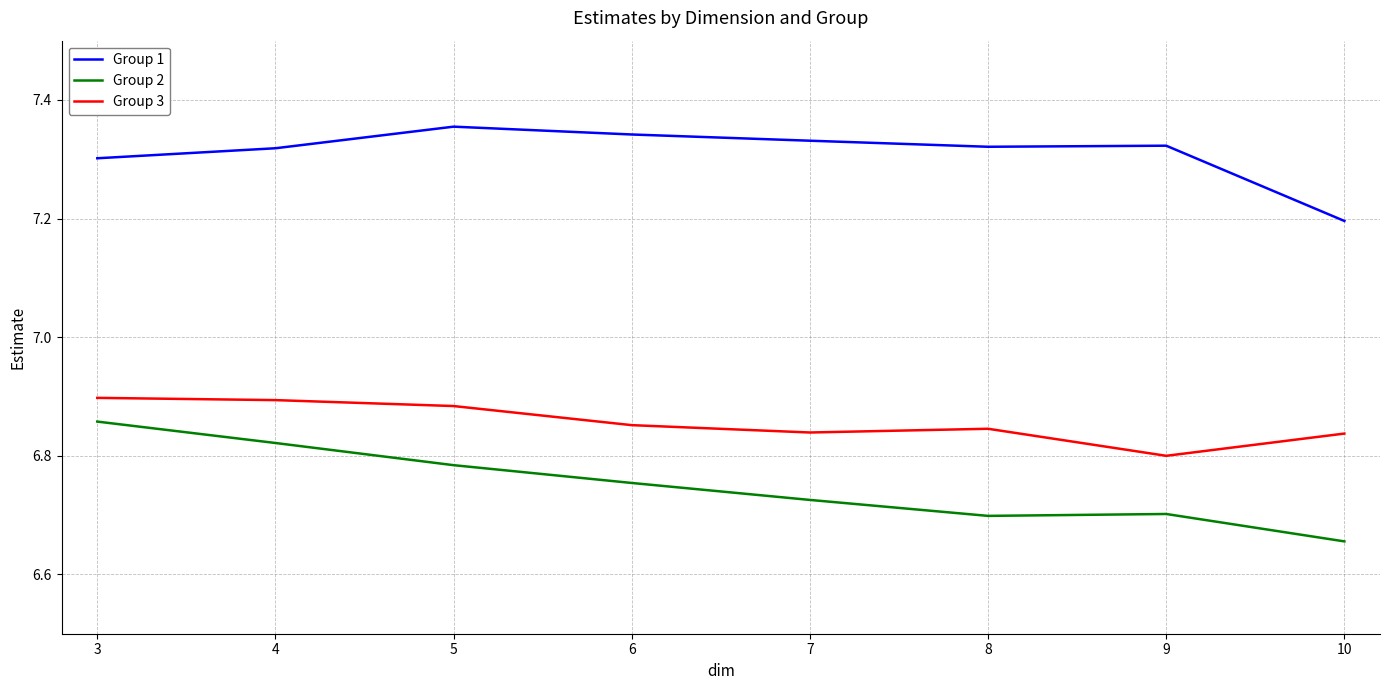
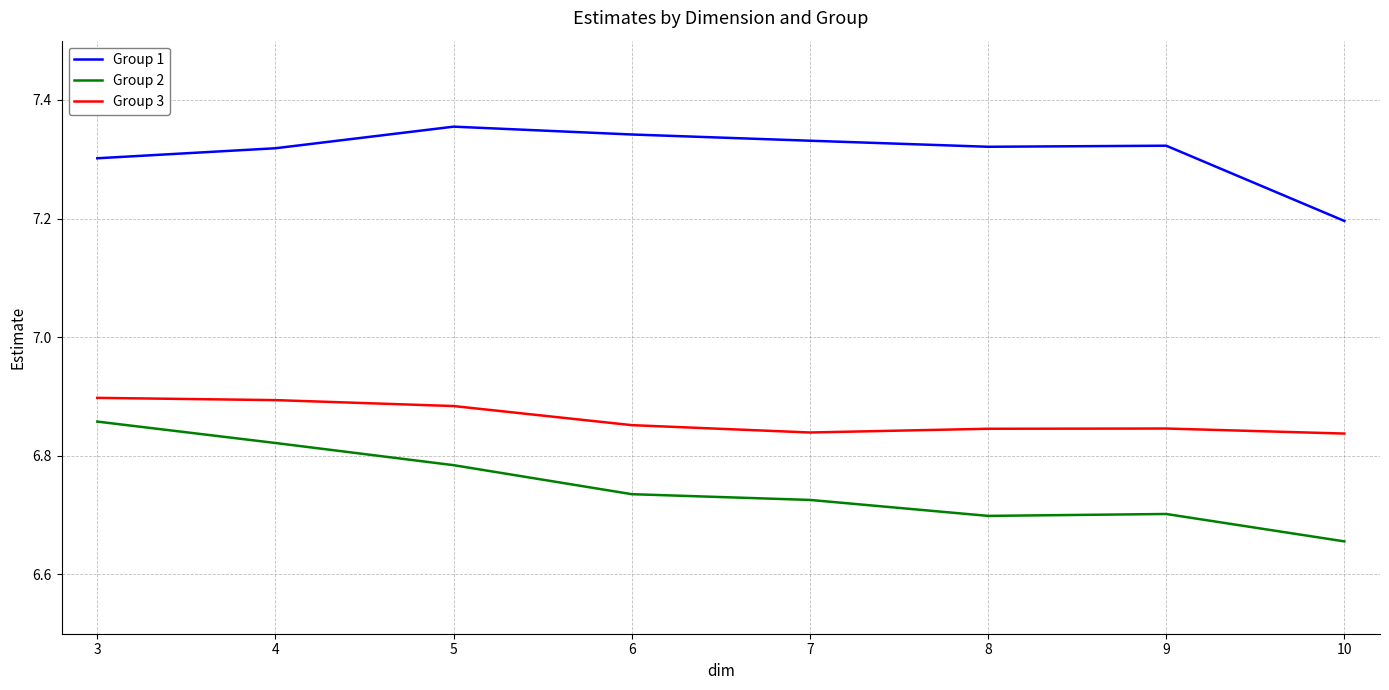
Group 2, 6: 6.75 -> 6.74
Group 3, 9: 6.80 -> 6.85
